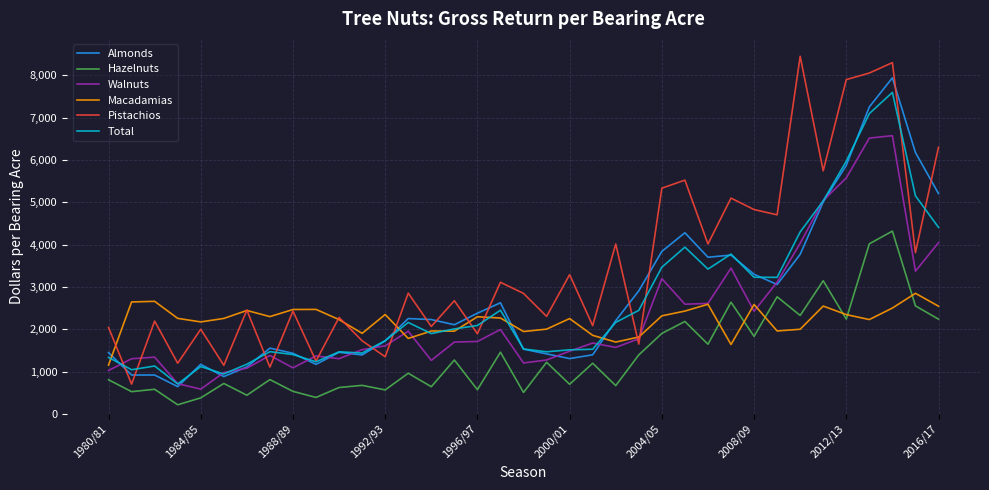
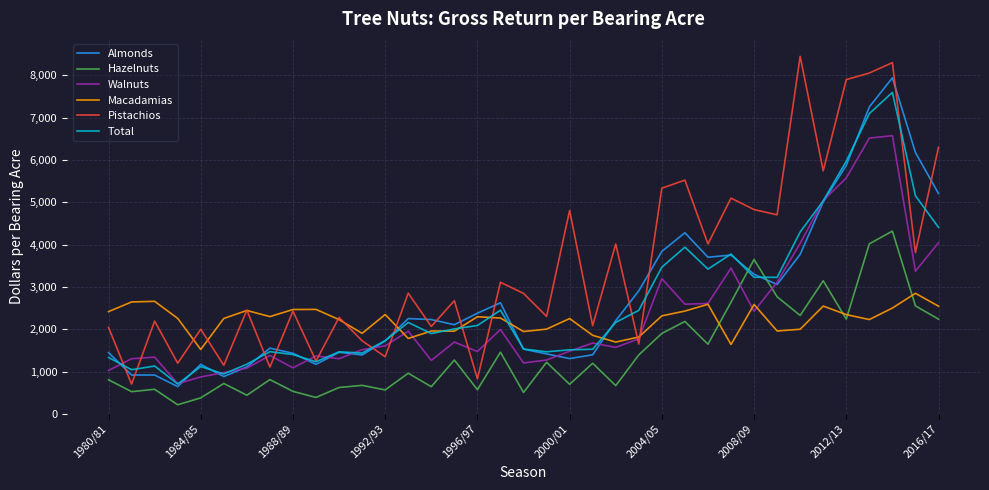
Macadamias, 1980/81: 1,200 -> 2,400
Walnuts, 1984/85: 600 -> 900
Macadamias, 1984/85: 2,200 -> 1,500
Walnuts, 1996/97: 1,700 -> 1,500
Pistachios, 1996/97: 1,900 -> 800
Pistachios, 2000/01: 3,300 -> 4,800
Hazelnuts, 2008/09: 1,800 -> 3,600
